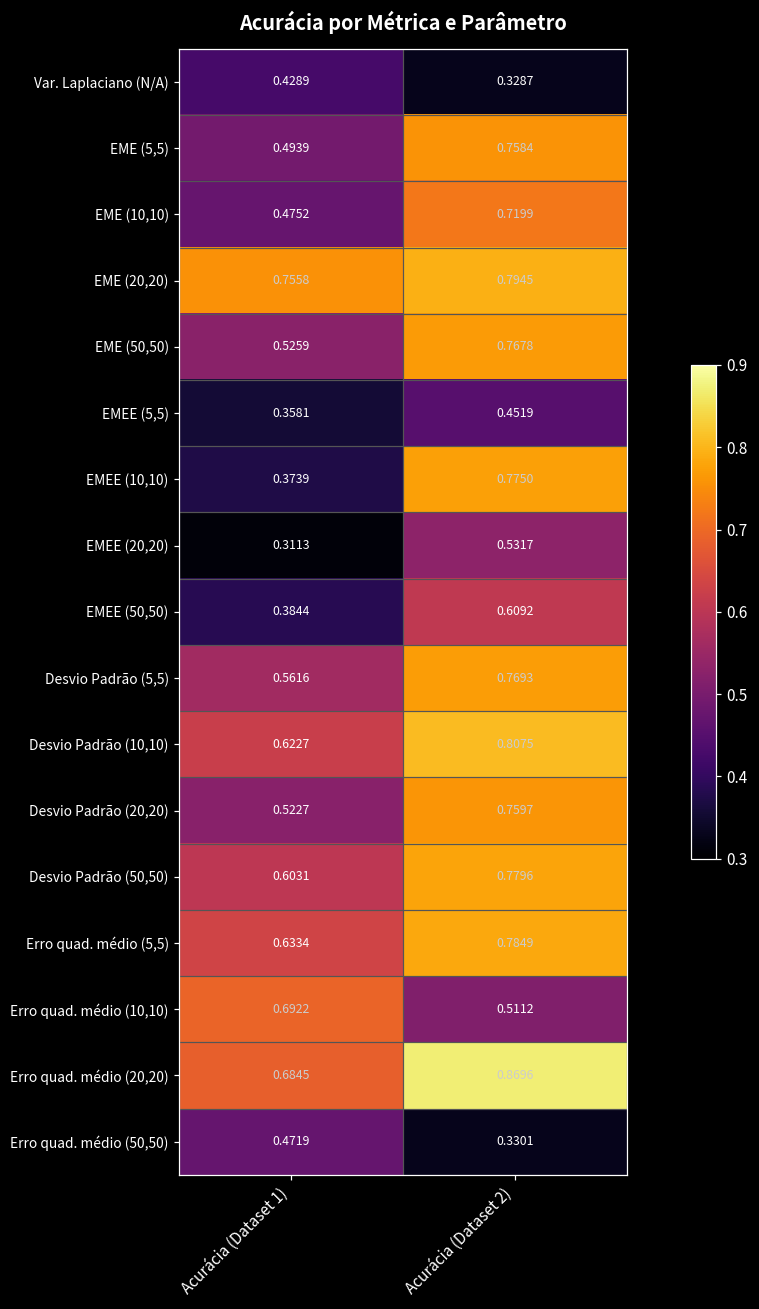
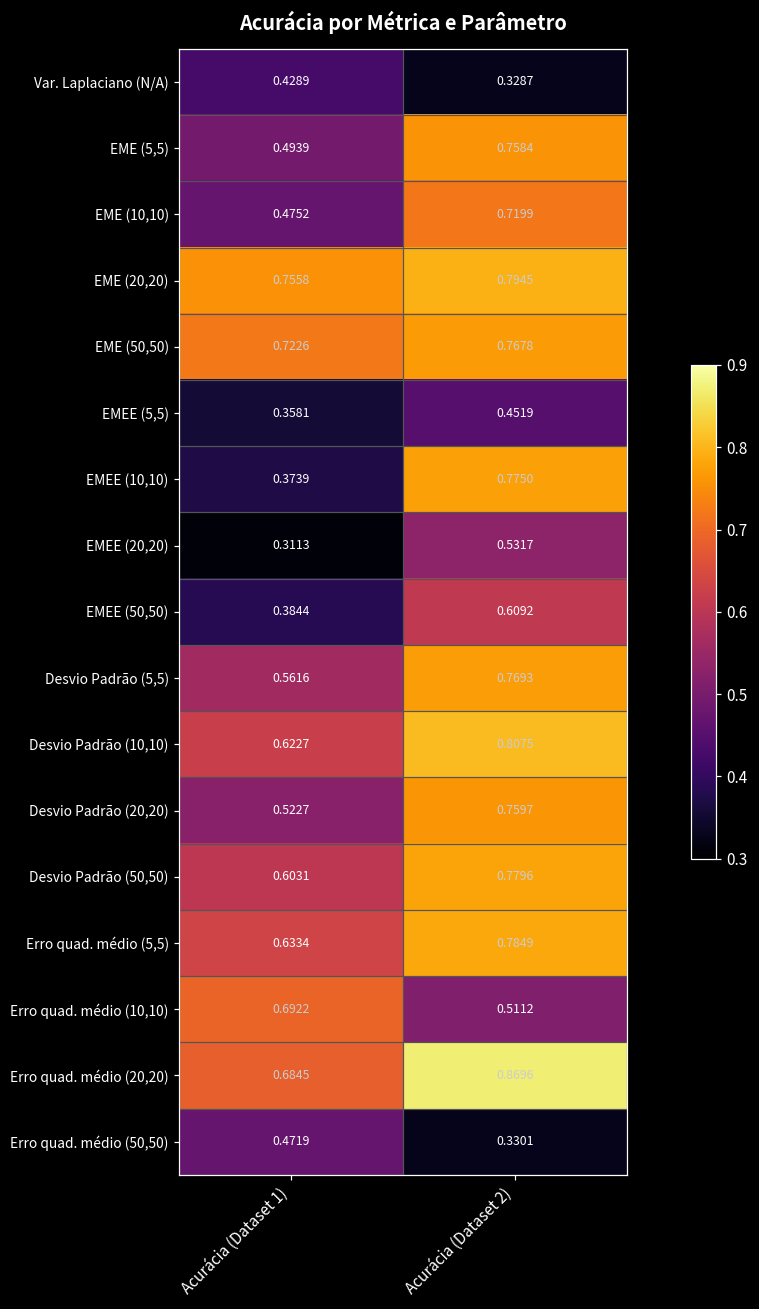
EME (50,50), Acurácia (Dataset 1): 0.5259 -> 0.7226
